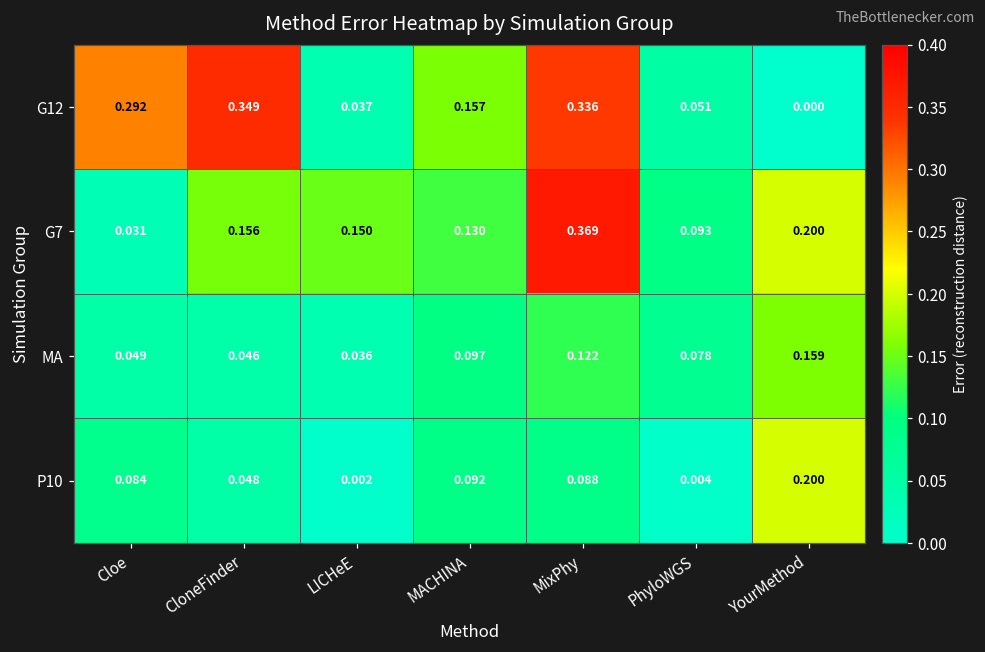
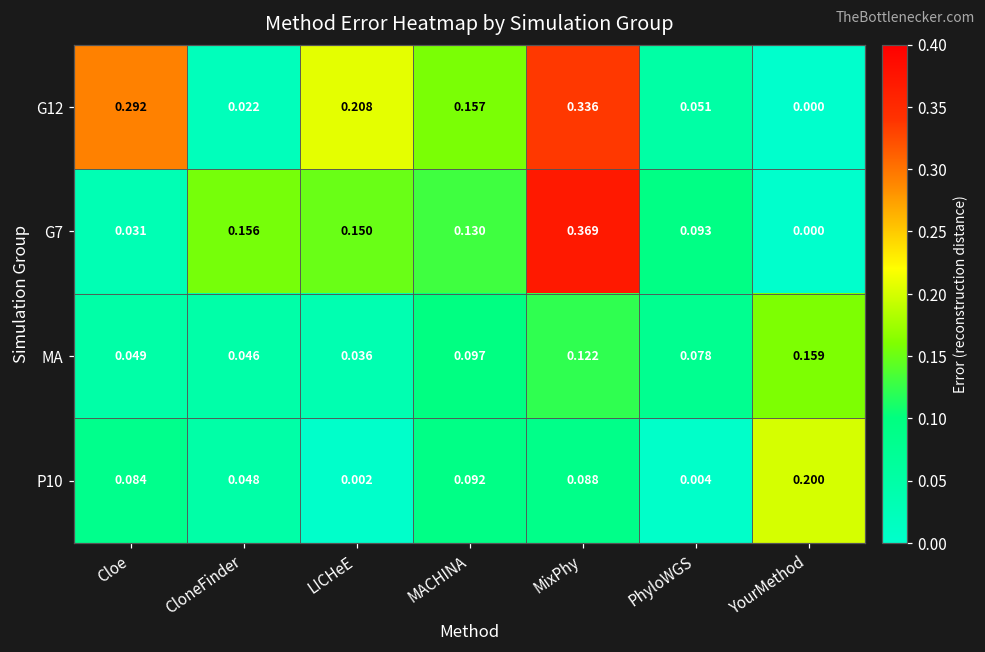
G12, CloneFinder: 0.349 -> 0.022
G12, LICHeE: 0.037 -> 0.208
G7, YourMethod: 0.200 -> 0.000
